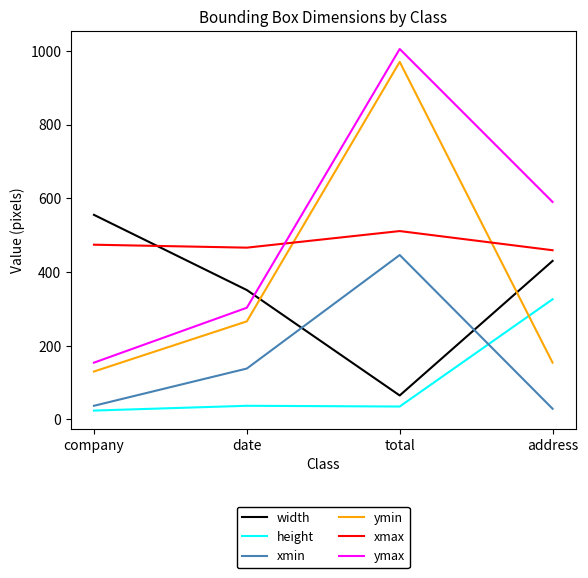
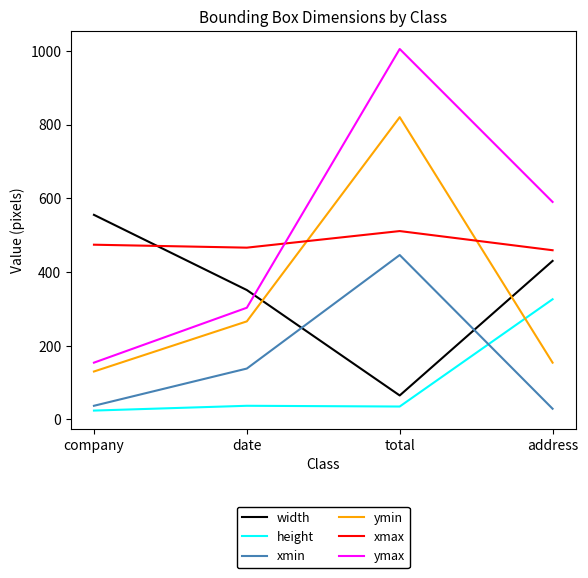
ymin, total: 970 -> 820
